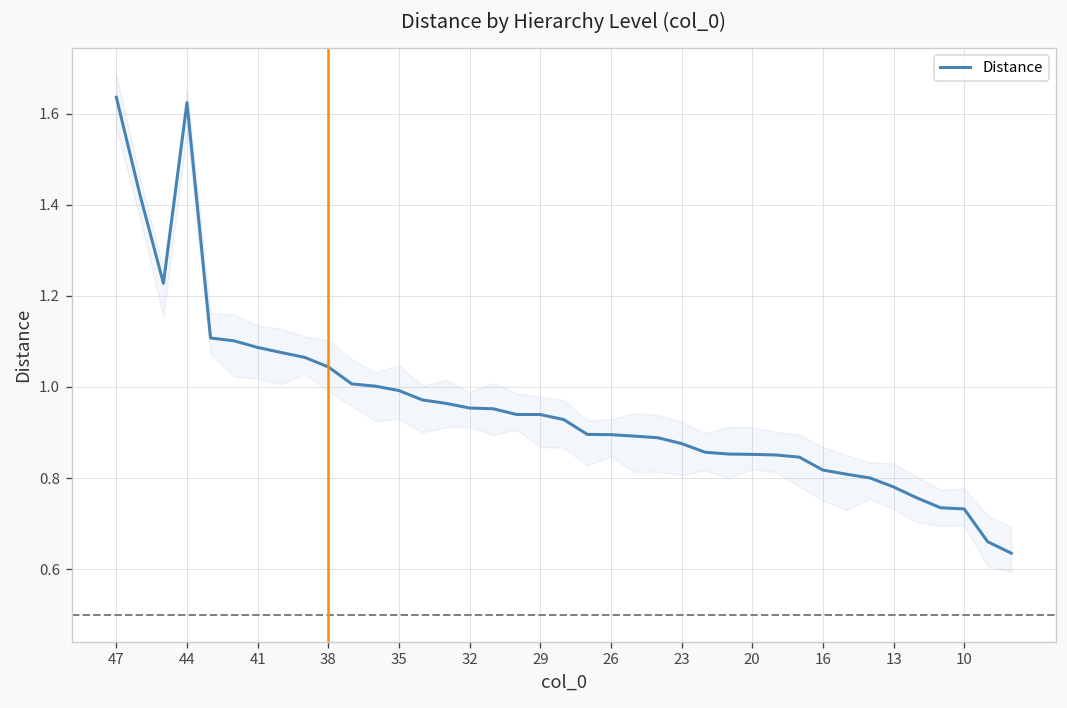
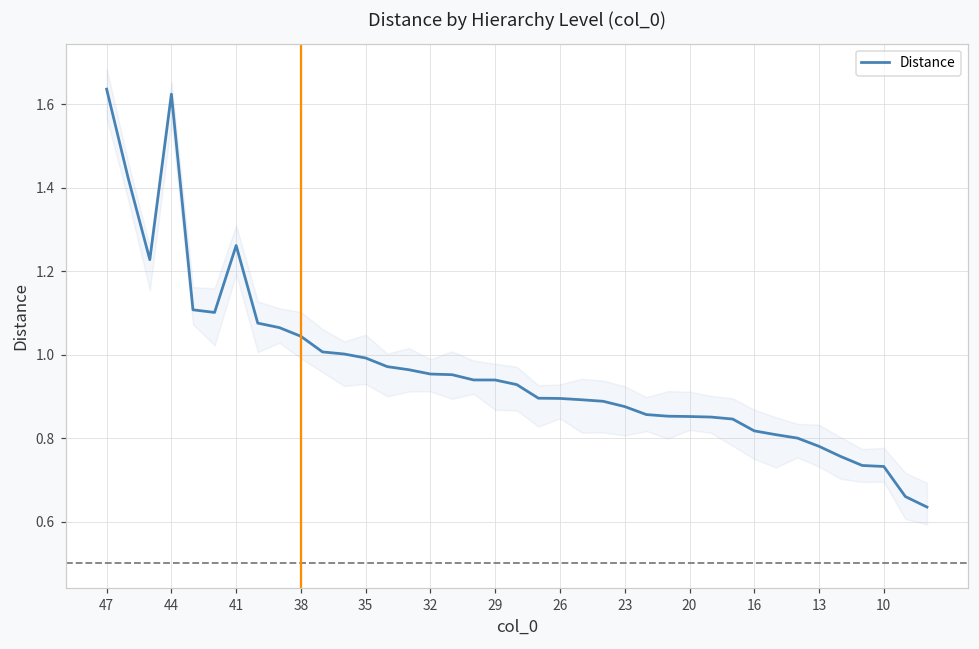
Distance, 41: 1.09 -> 1.26
